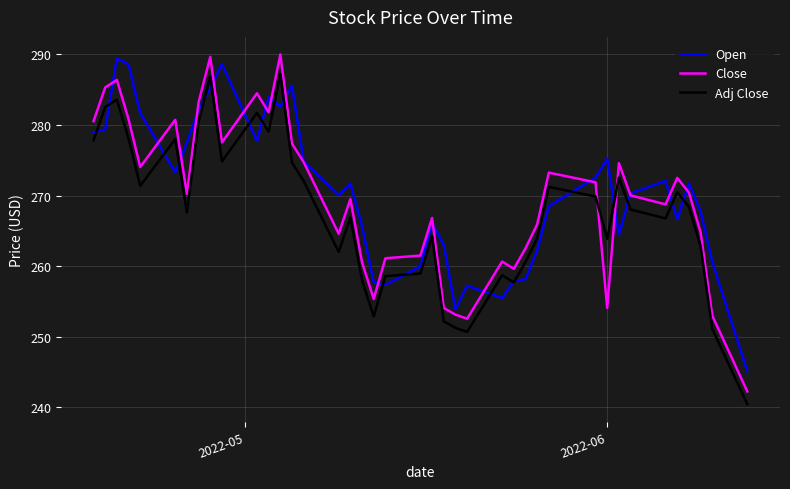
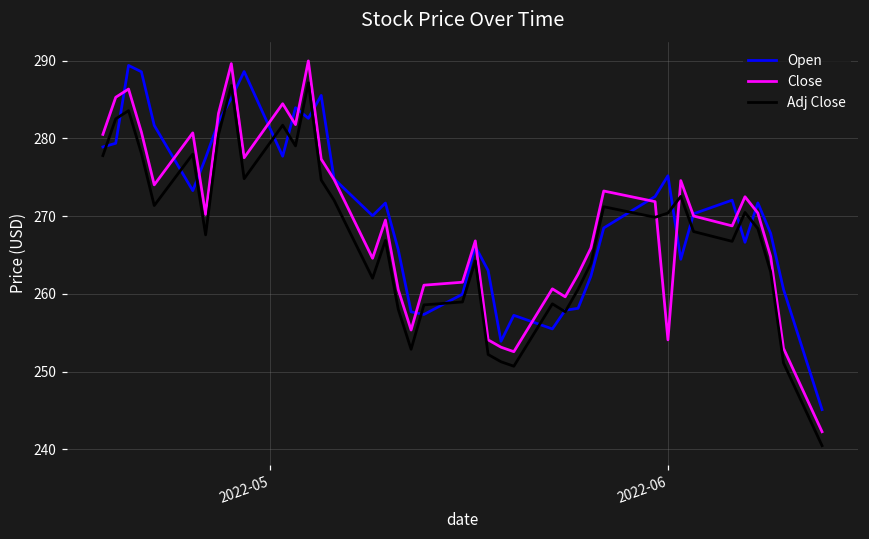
Adj Close, 2022-06: 264 -> 270
